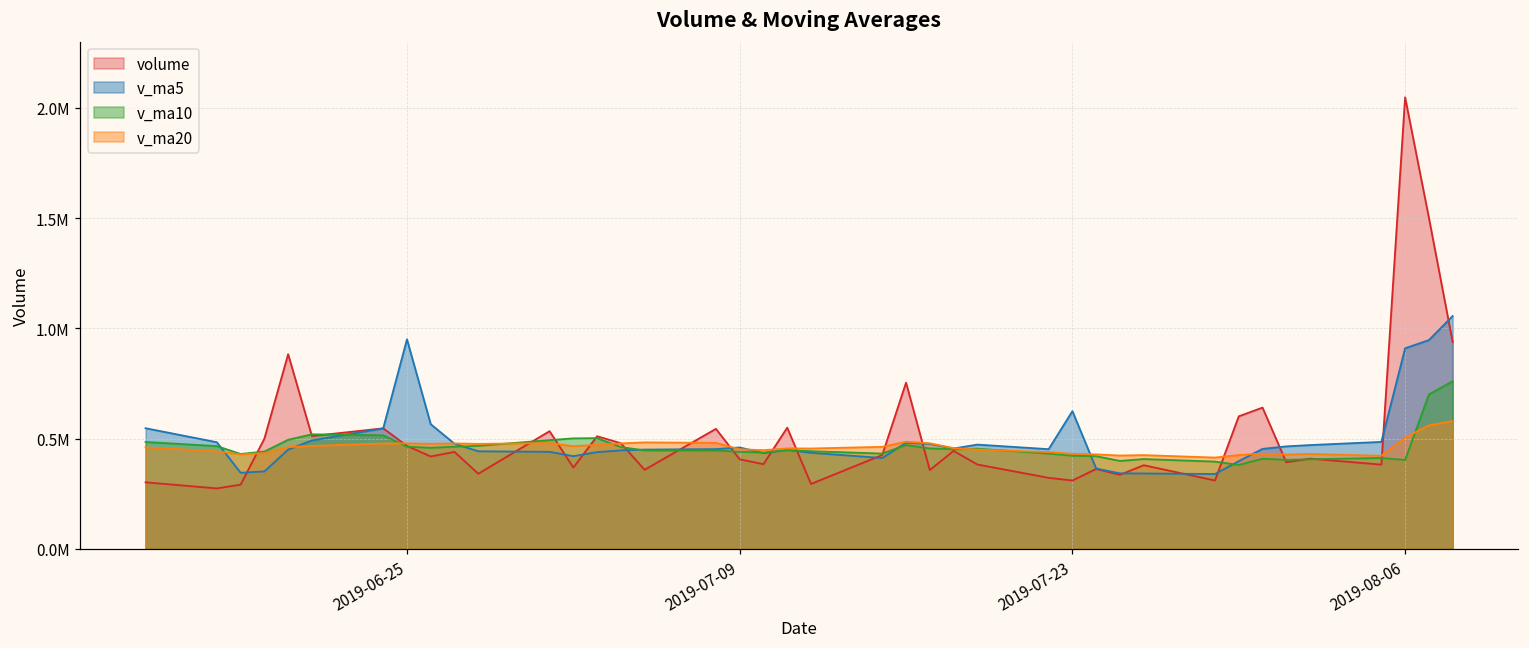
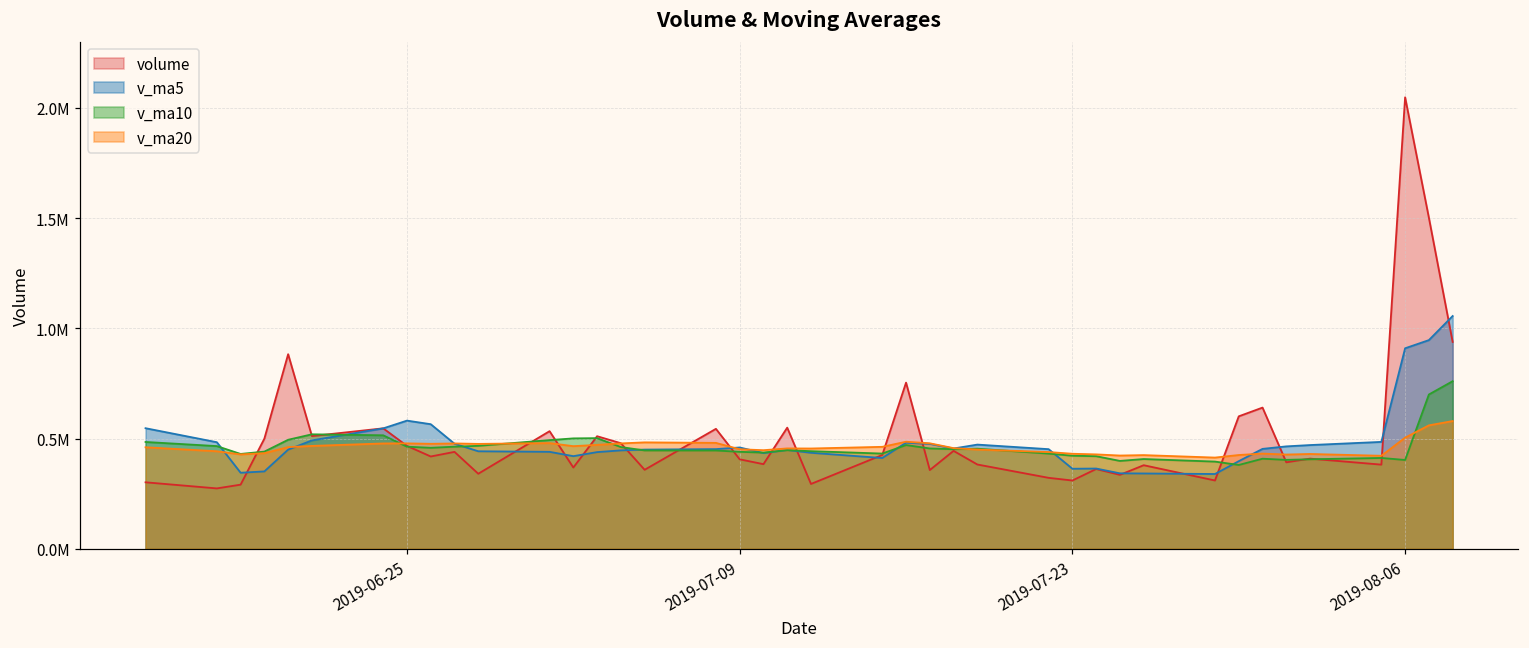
v_ma5, 2019-06-25: 950000 -> 580000
v_ma5, 2019-07-23: 620000 -> 360000
